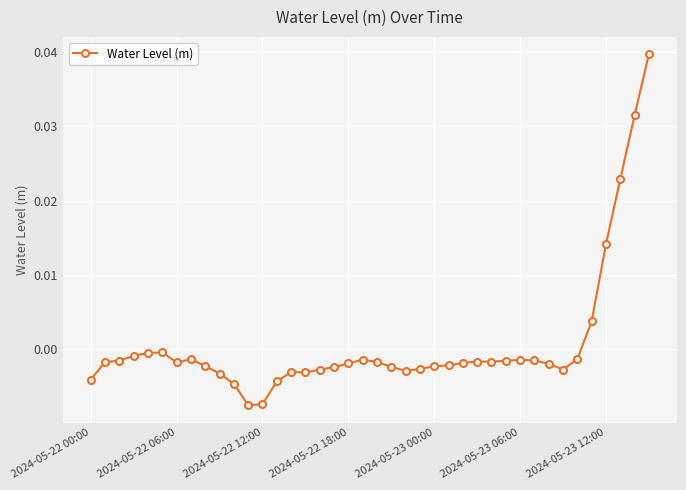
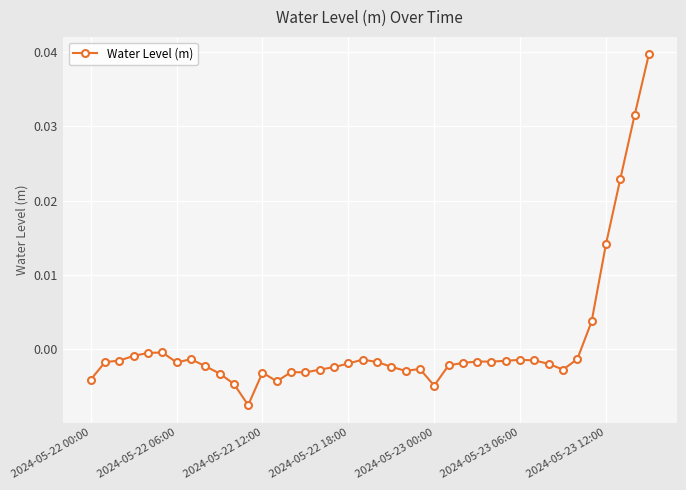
2024-05-22 12:00: -0.007 -> -0.003
2024-05-23 00:00: -0.002 -> -0.005
